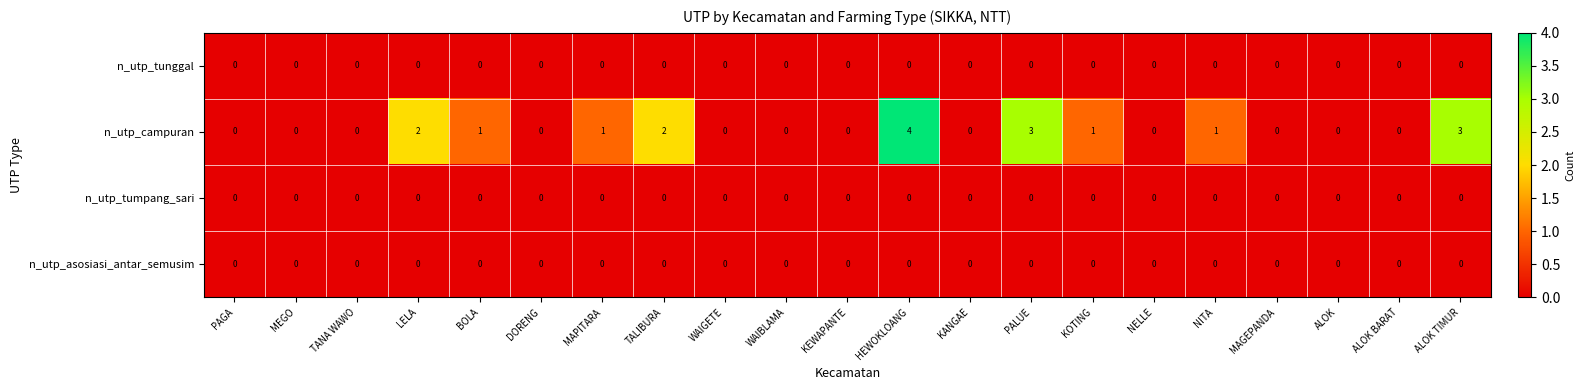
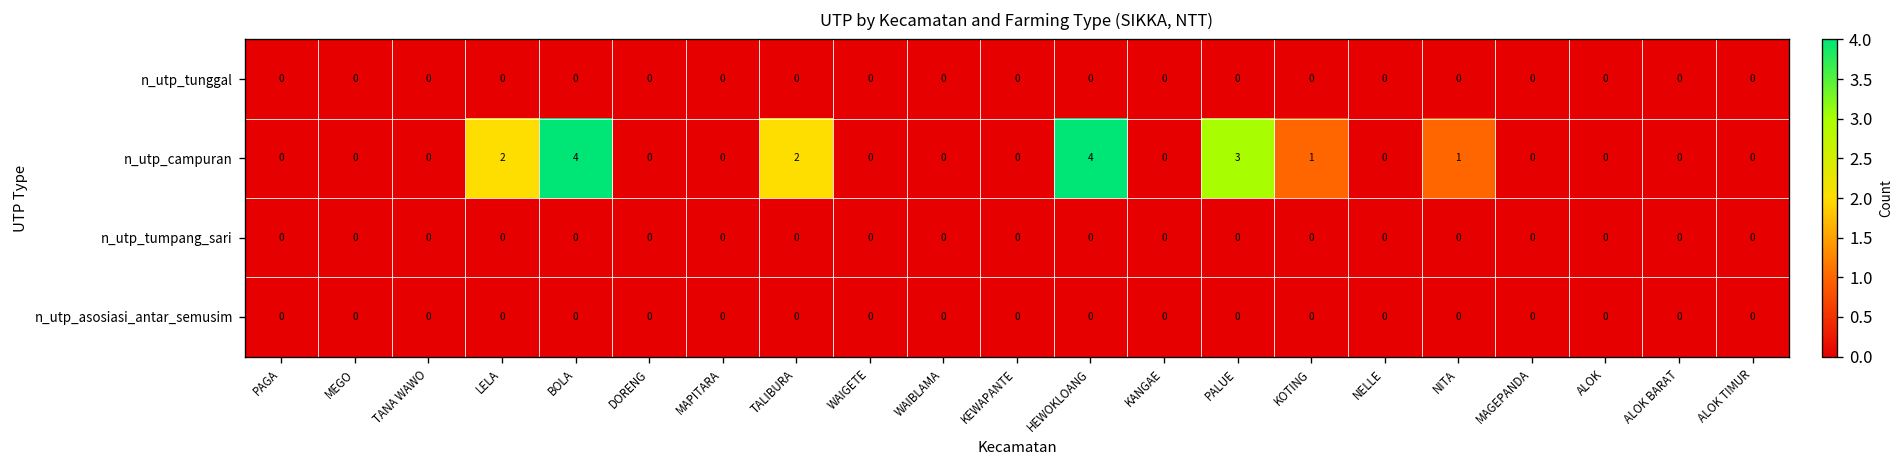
n_utp_campuran, BOLA: 1 -> 4
n_utp_campuran, MAPITARA: 1 -> 0
n_utp_campuran, ALOK TIMUR: 3 -> 0
